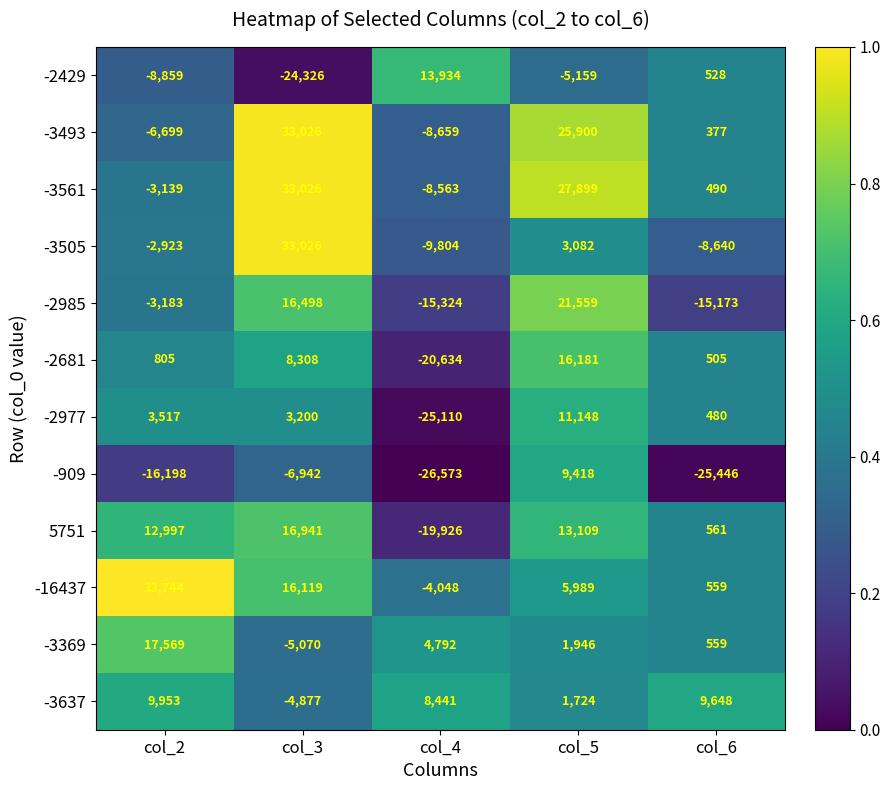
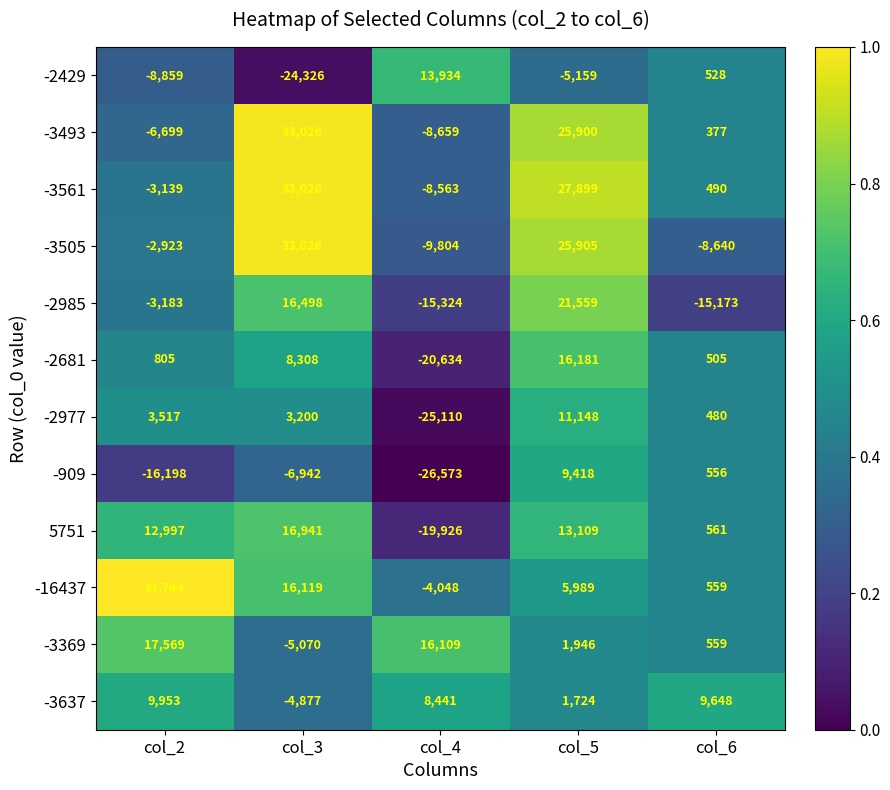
-3505, col_5: 3,082 -> 25,905
-909, col_6: -25,446 -> 556
-3369, col_4: 4,792 -> 16,109
